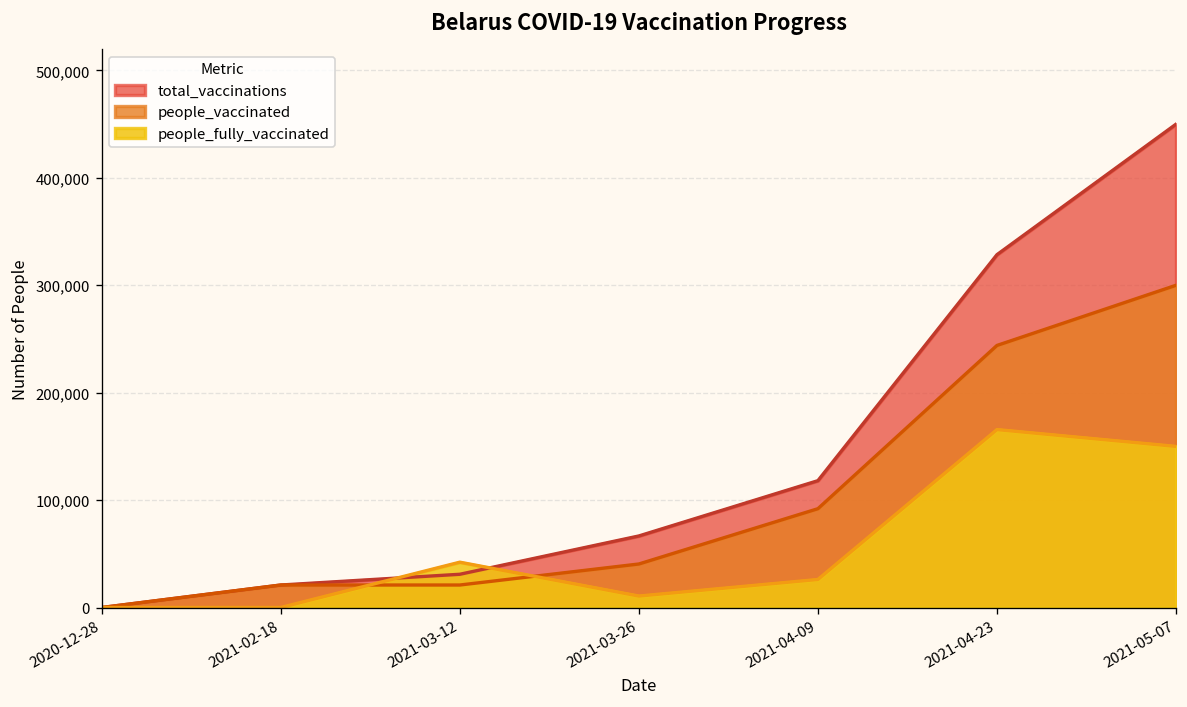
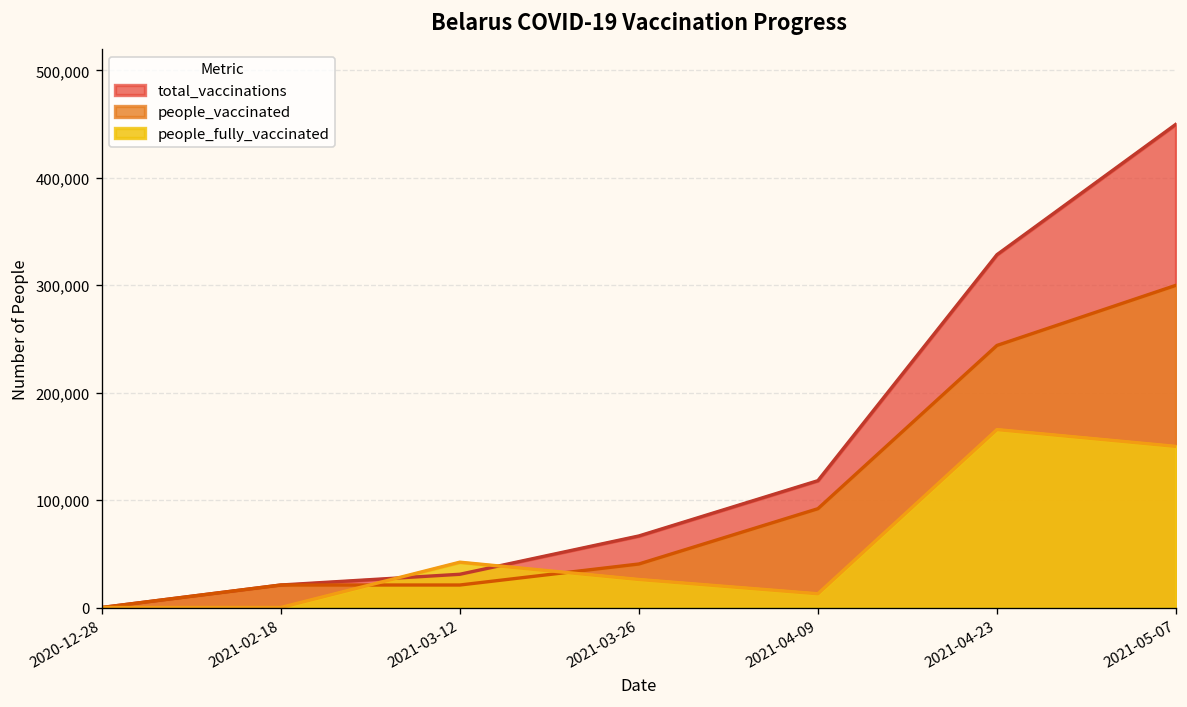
people_fully_vaccinated, 2021-03-26: 10,000 -> 30,000
people_fully_vaccinated, 2021-04-09: 30,000 -> 10,000
